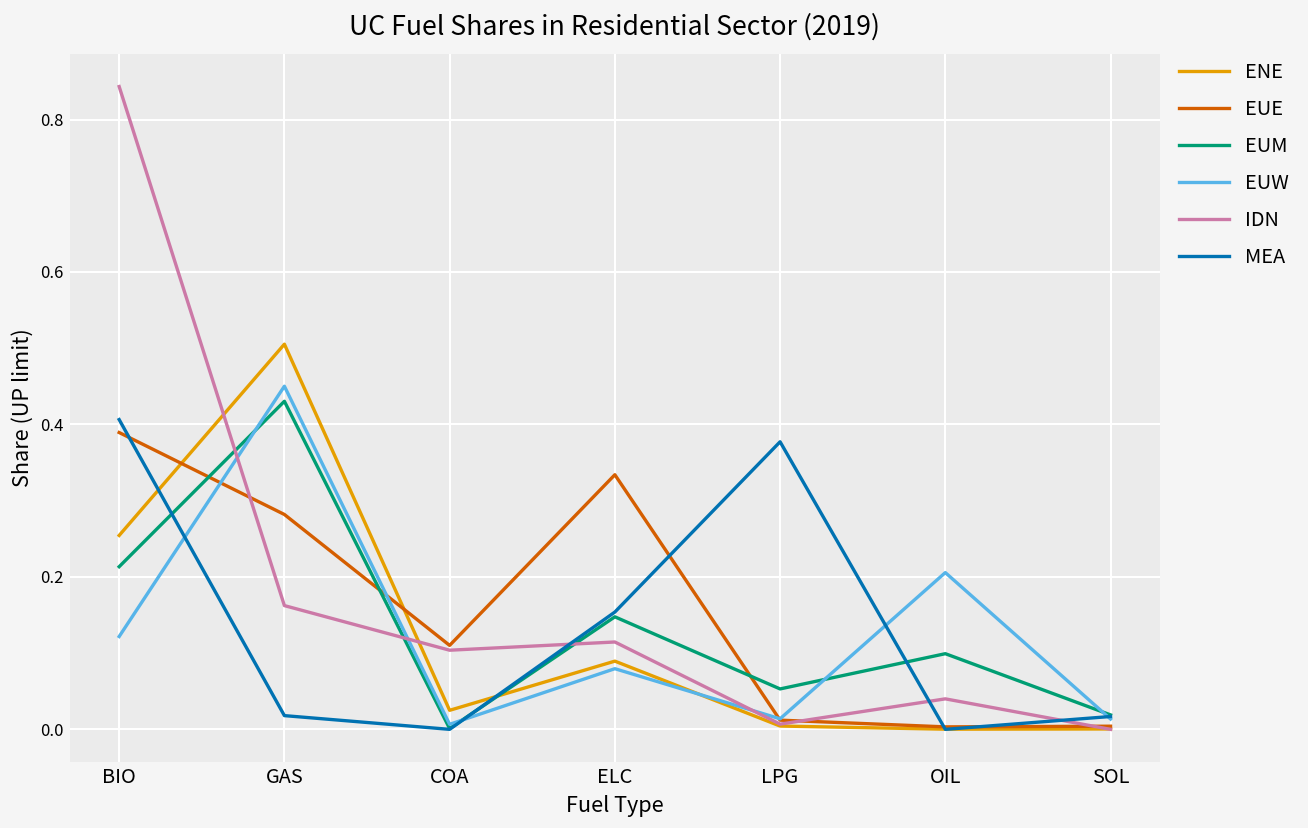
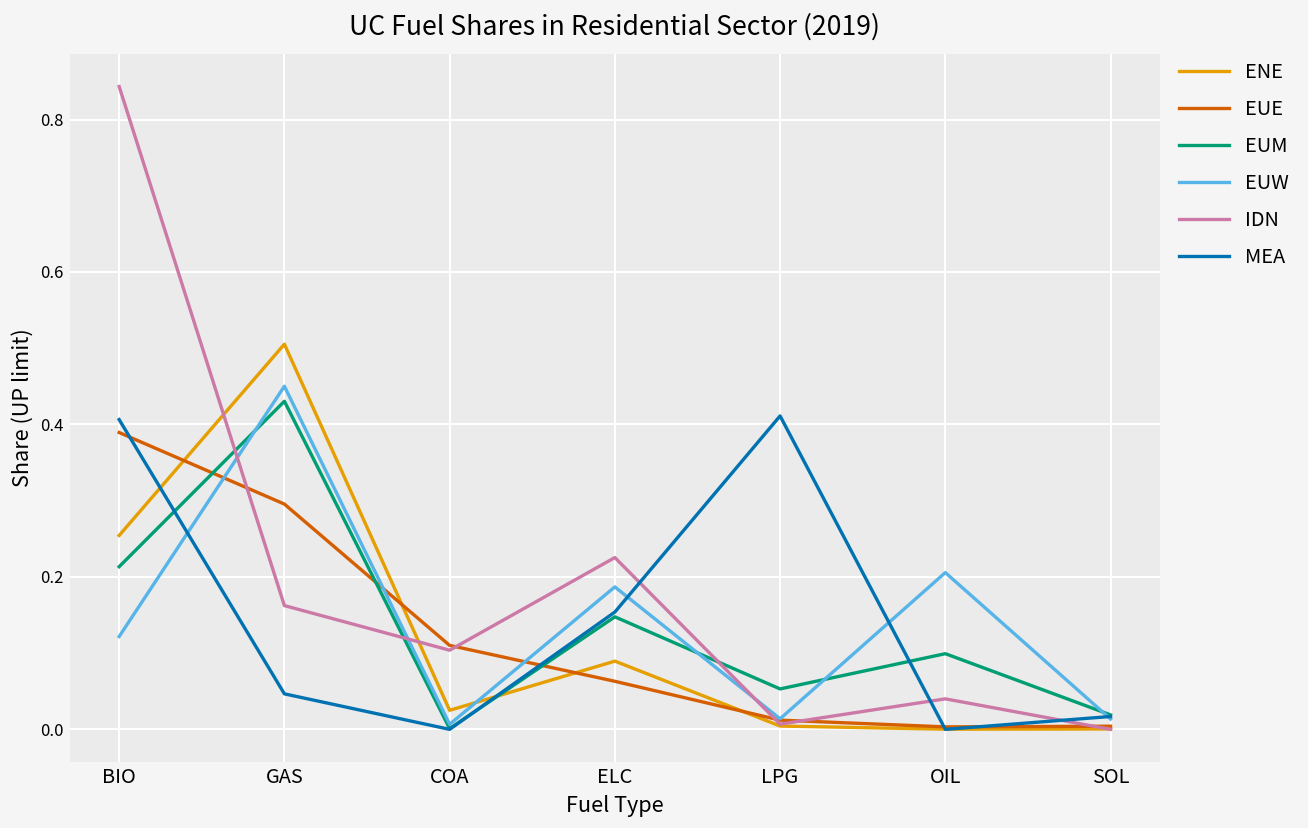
EUE, GAS: 0.28 -> 0.30
MEA, GAS: 0.02 -> 0.05
EUE, ELC: 0.33 -> 0.06
EUW, ELC: 0.08 -> 0.19
IDN, ELC: 0.11 -> 0.23
MEA, LPG: 0.38 -> 0.41
